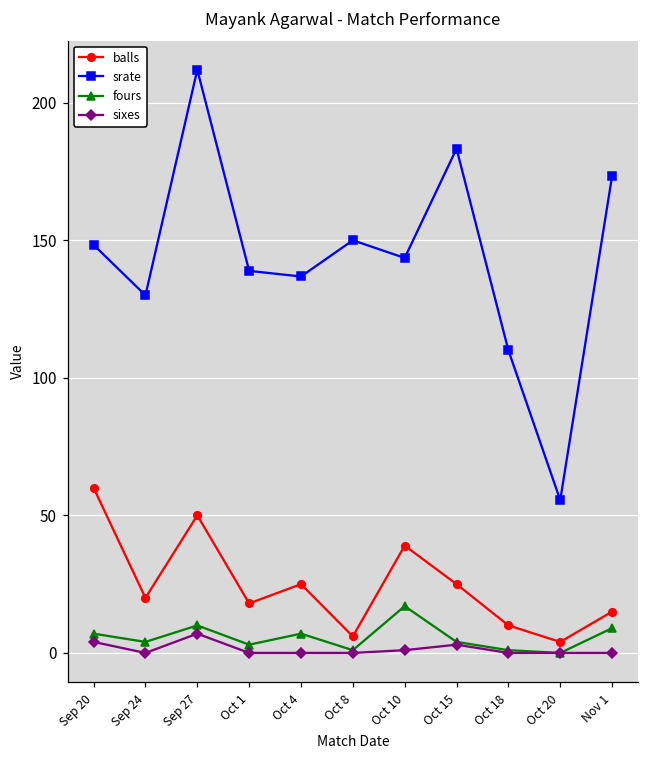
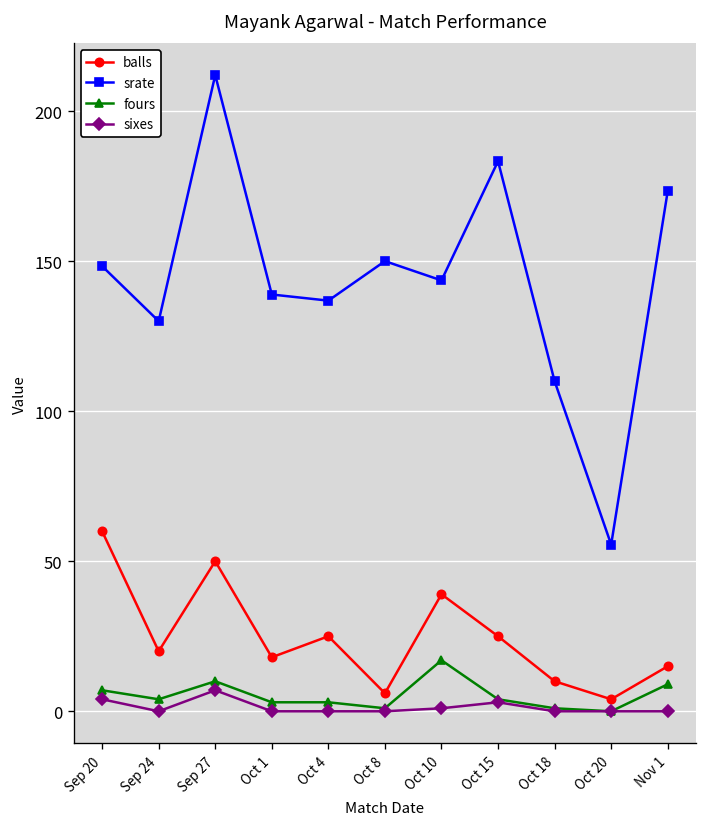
fours, Oct 4: 7 -> 3
